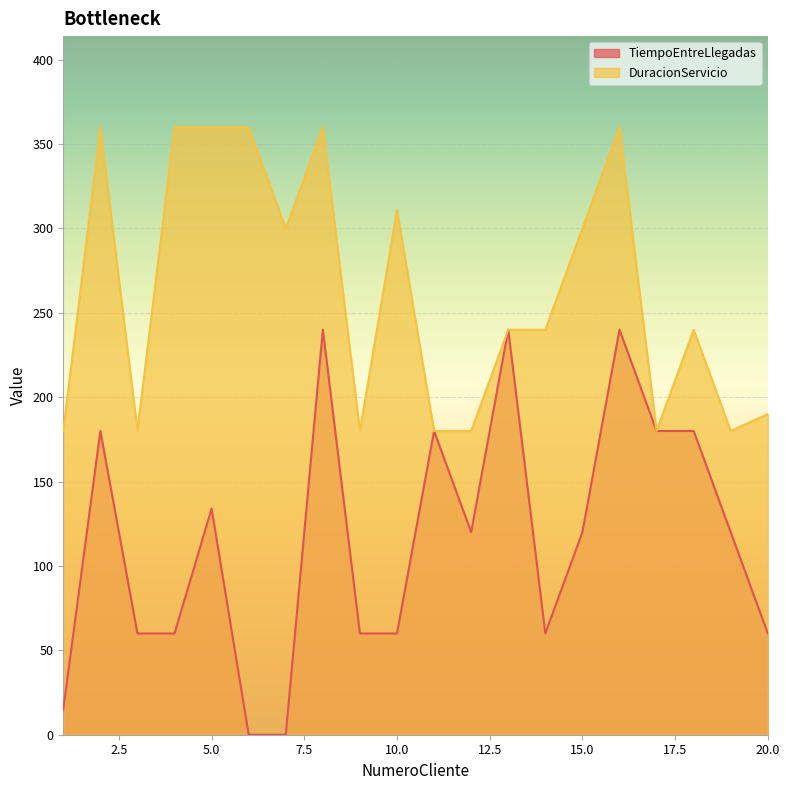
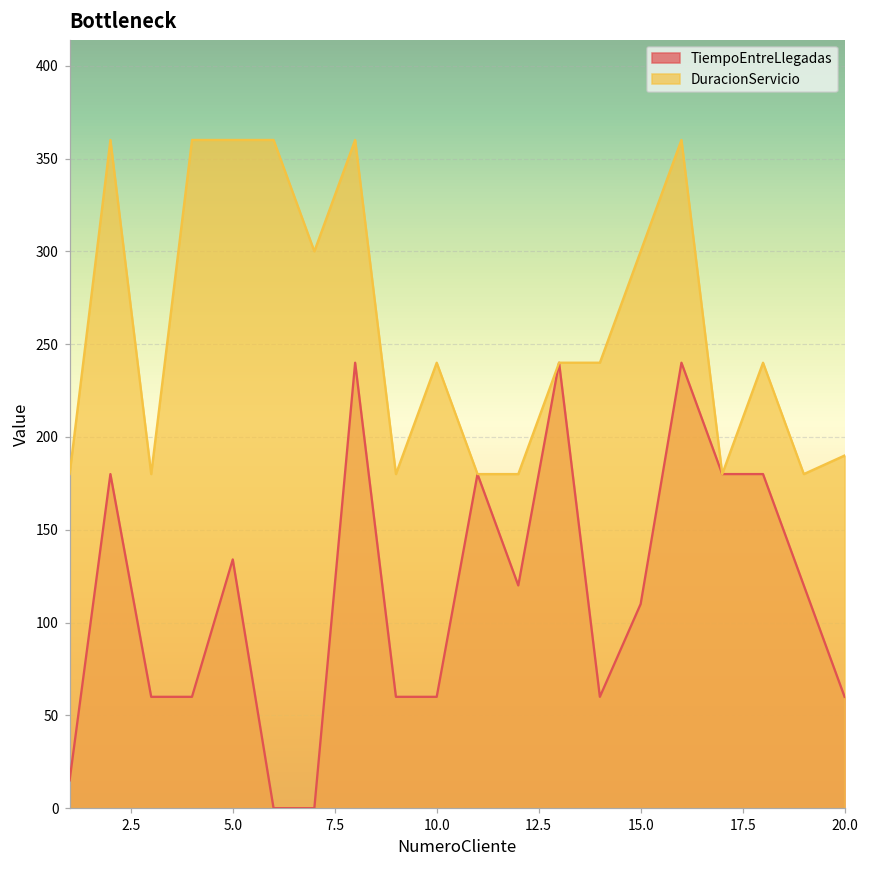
DuracionServicio, 10.0: 311 -> 240
TiempoEntreLlegadas, 15.0: 120 -> 110
